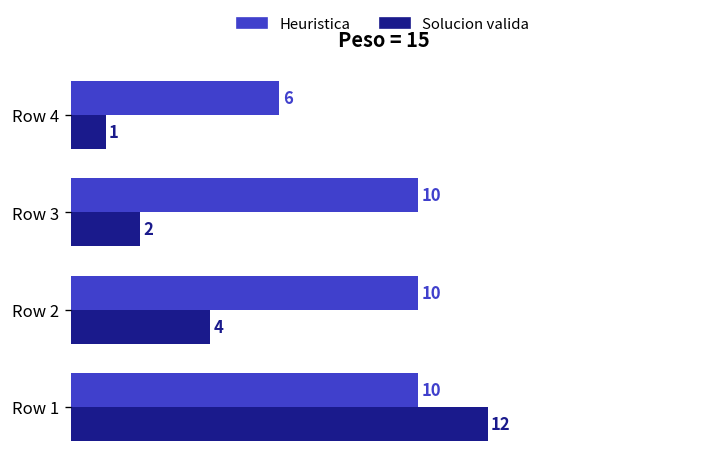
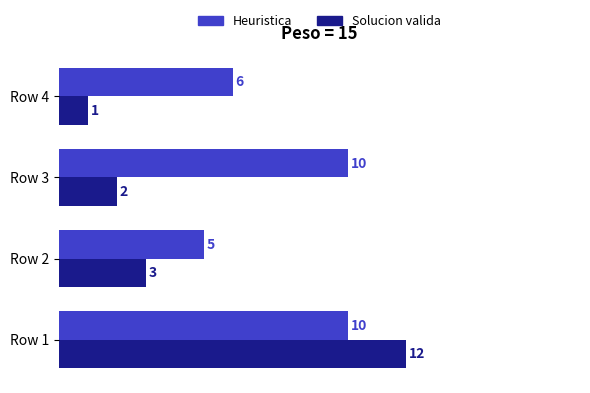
Heuristica, Row 2: 10 -> 5
Solucion valida, Row 2: 4 -> 3
